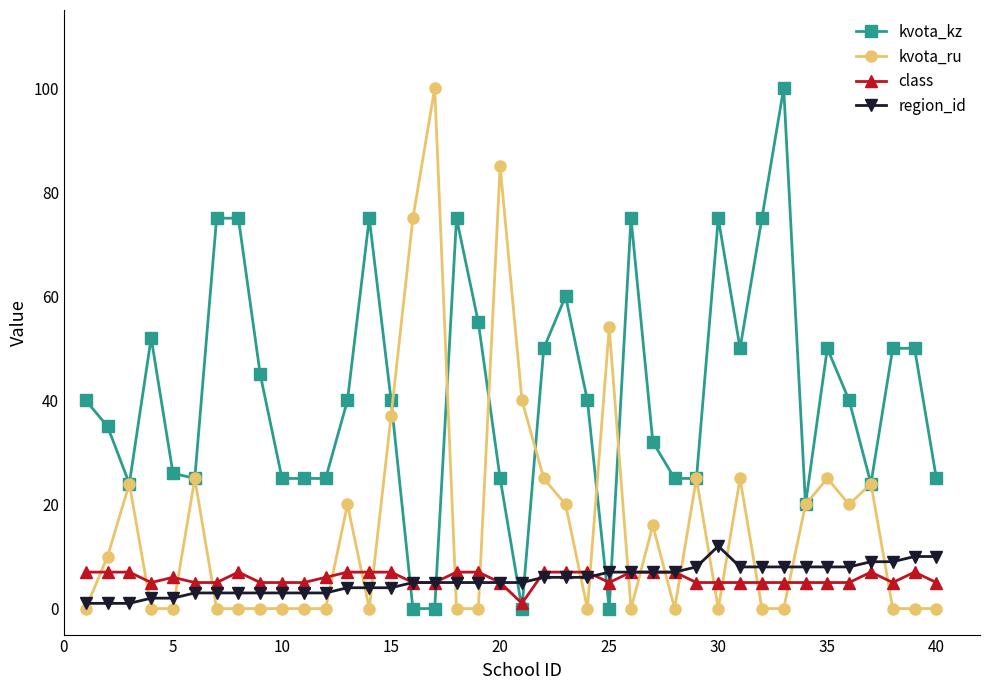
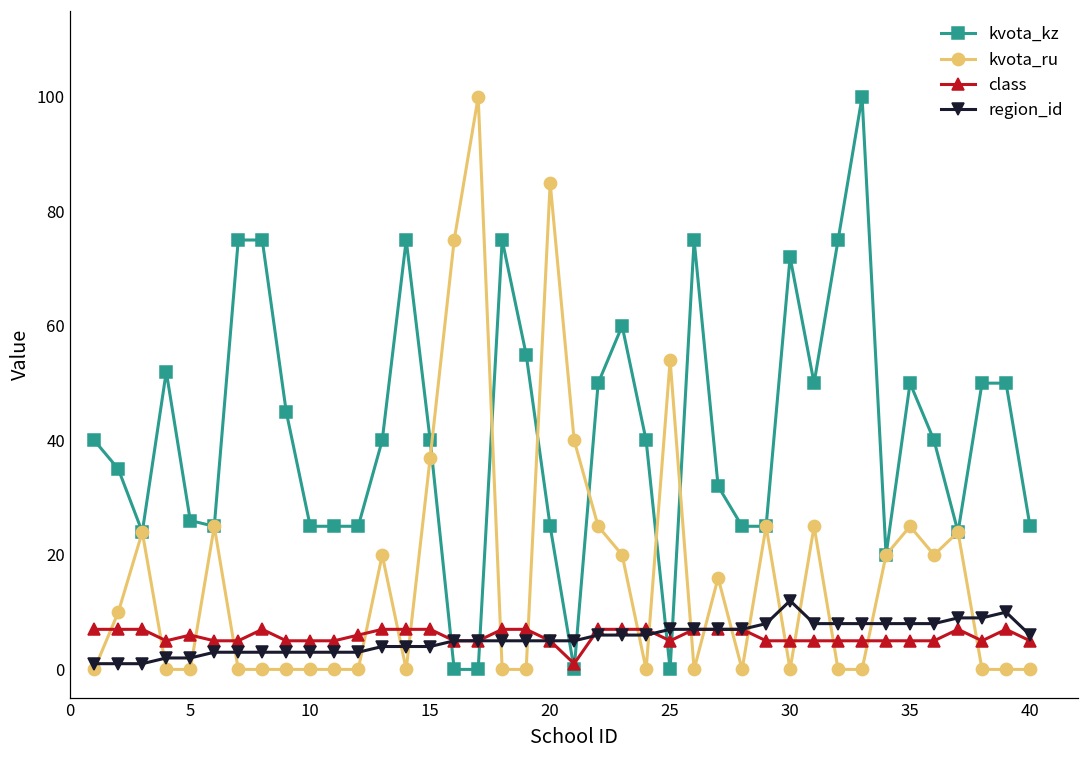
kvota_kz, 30: 75 -> 72
region_id, 40: 10 -> 6
